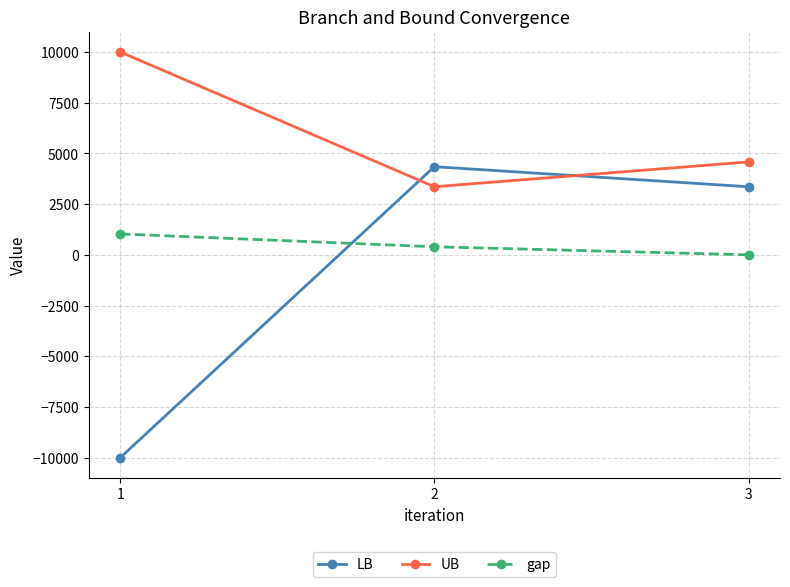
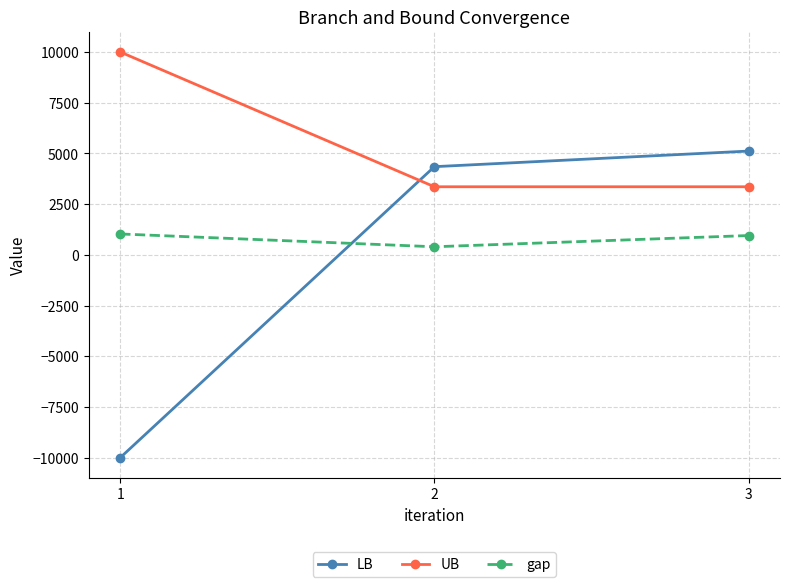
LB, 3: 3400 -> 5100
UB, 3: 4600 -> 3400
gap, 3: 0 -> 1000
